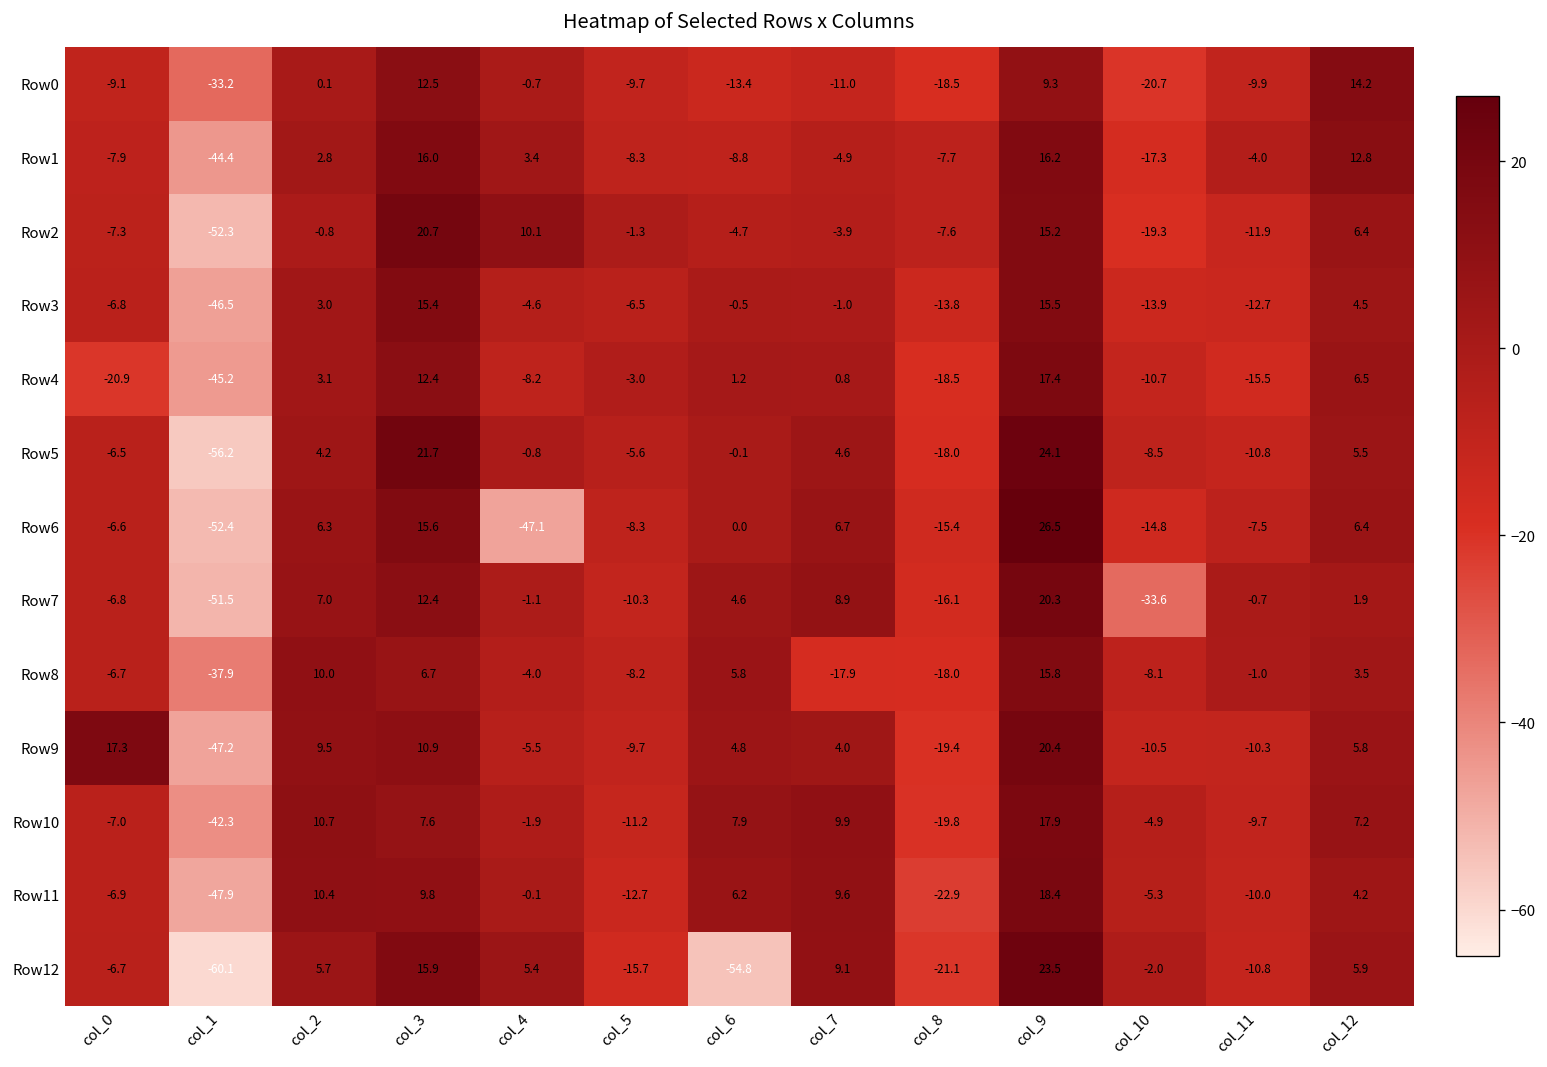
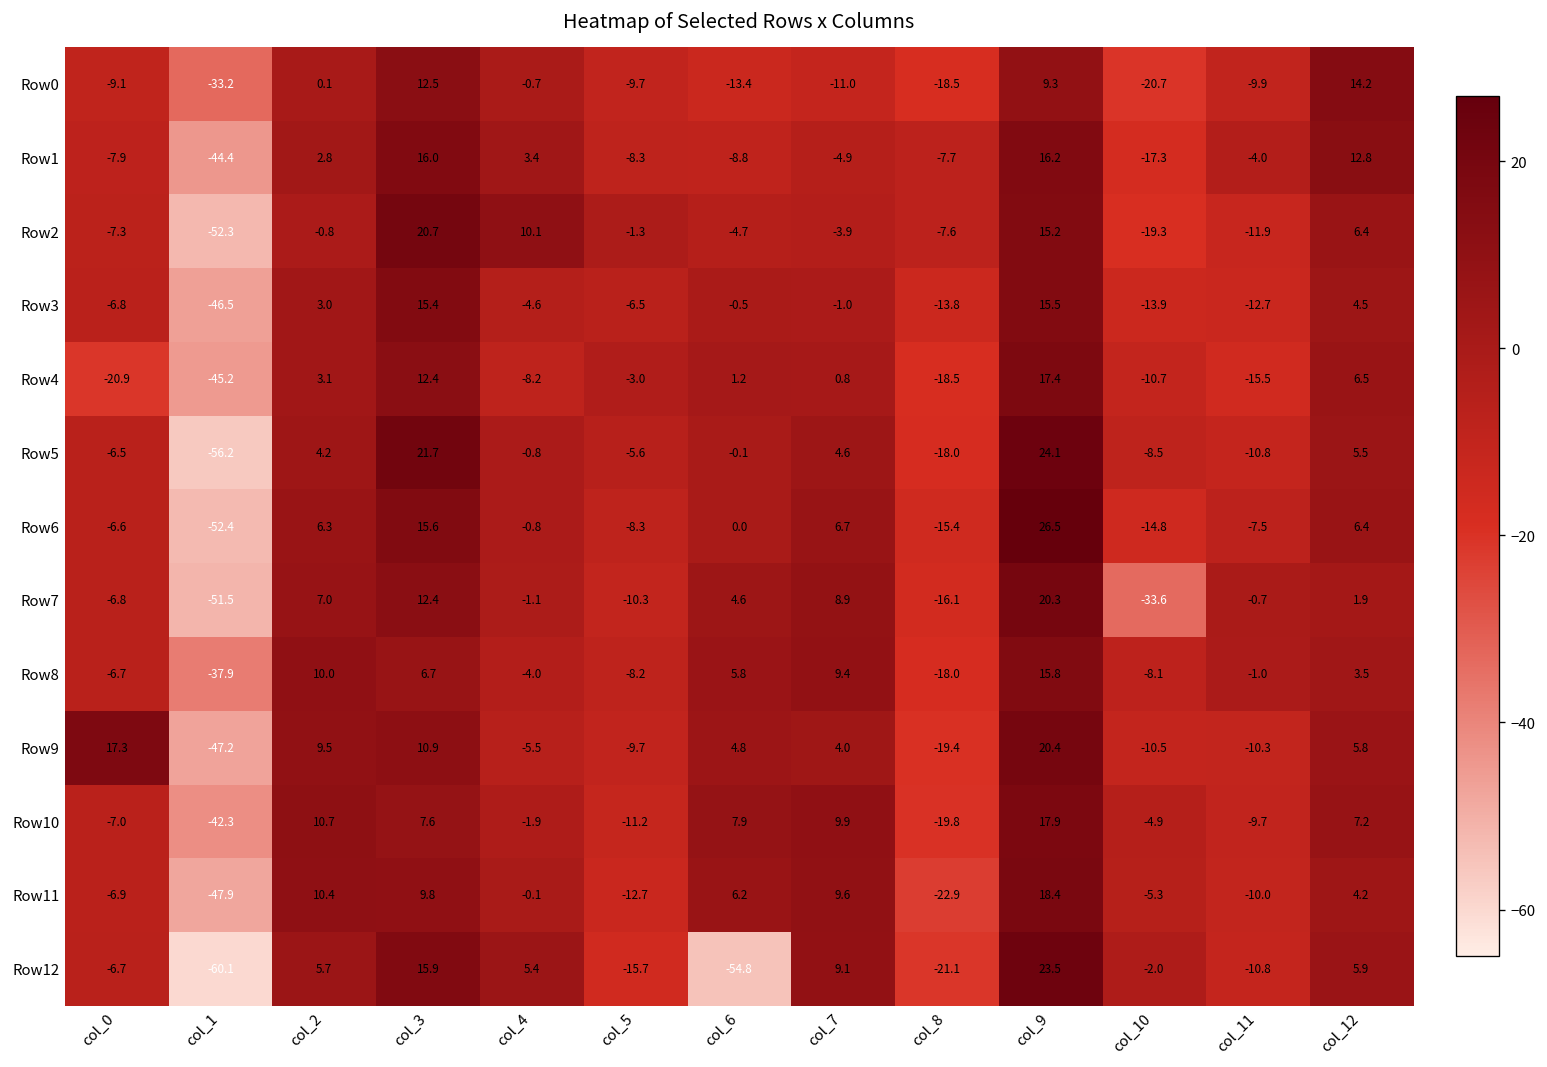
Row6, col_4: -47.1 -> -0.8
Row8, col_7: -17.9 -> 9.4
